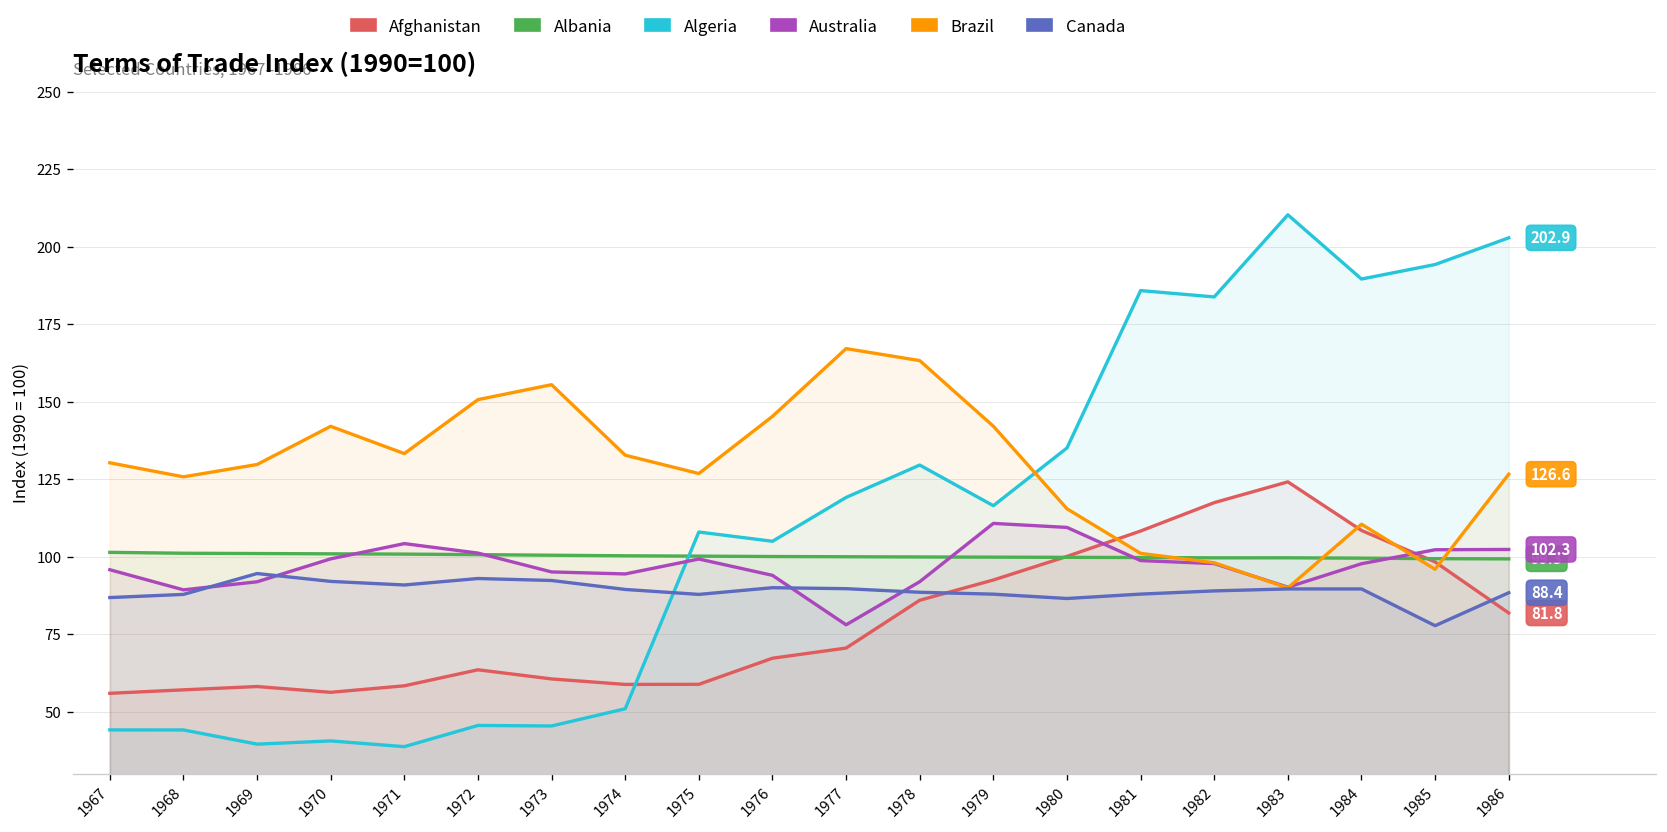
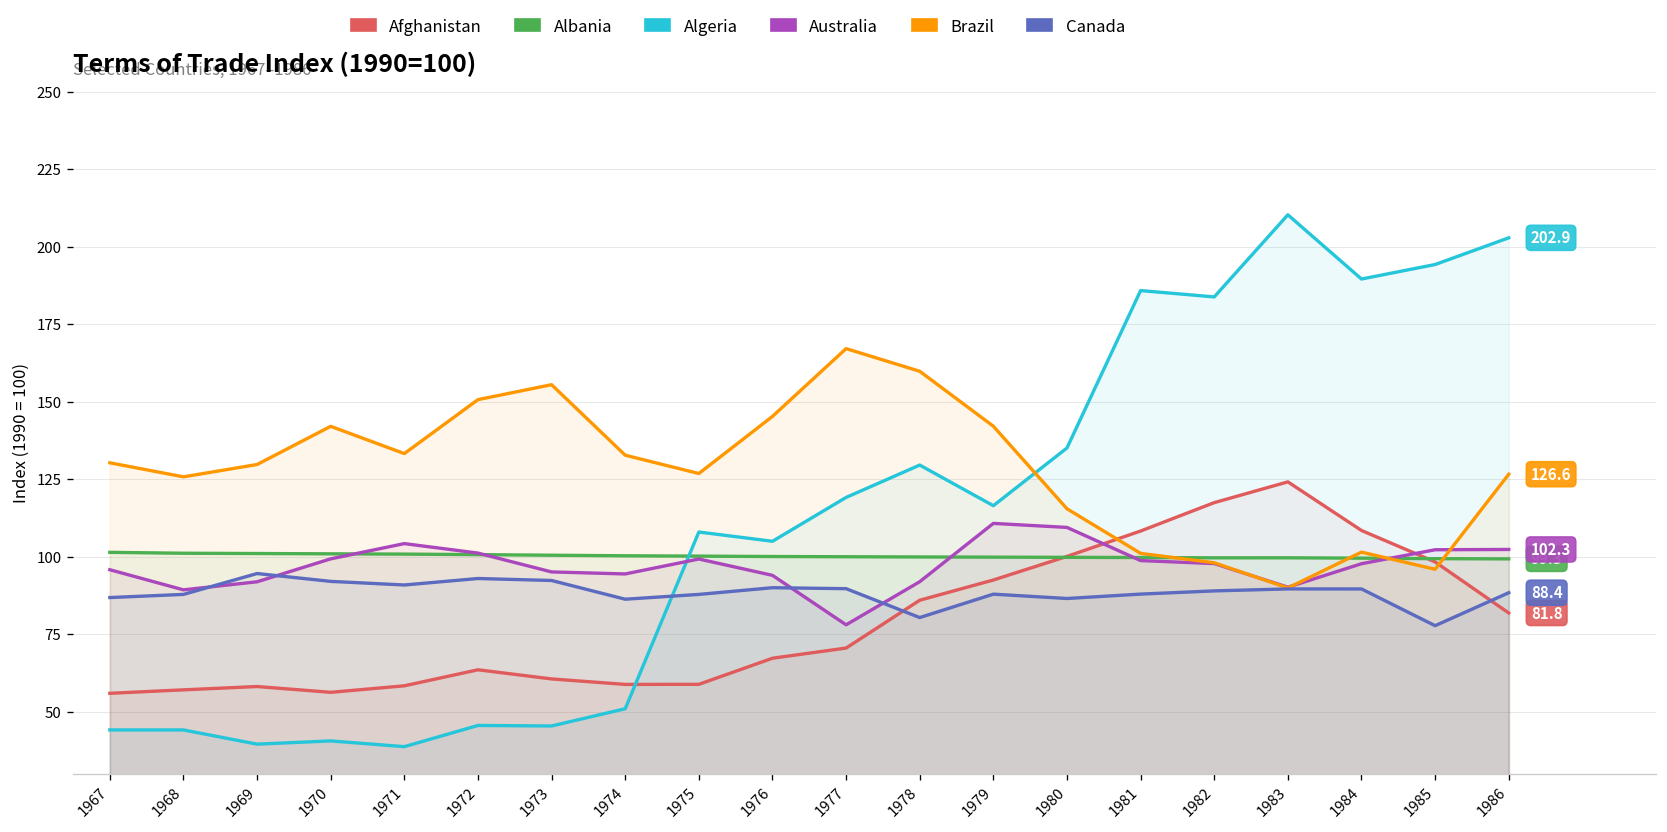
Canada, 1974: 89 -> 86
Brazil, 1978: 163 -> 160
Canada, 1978: 89 -> 80
Brazil, 1984: 110 -> 101
